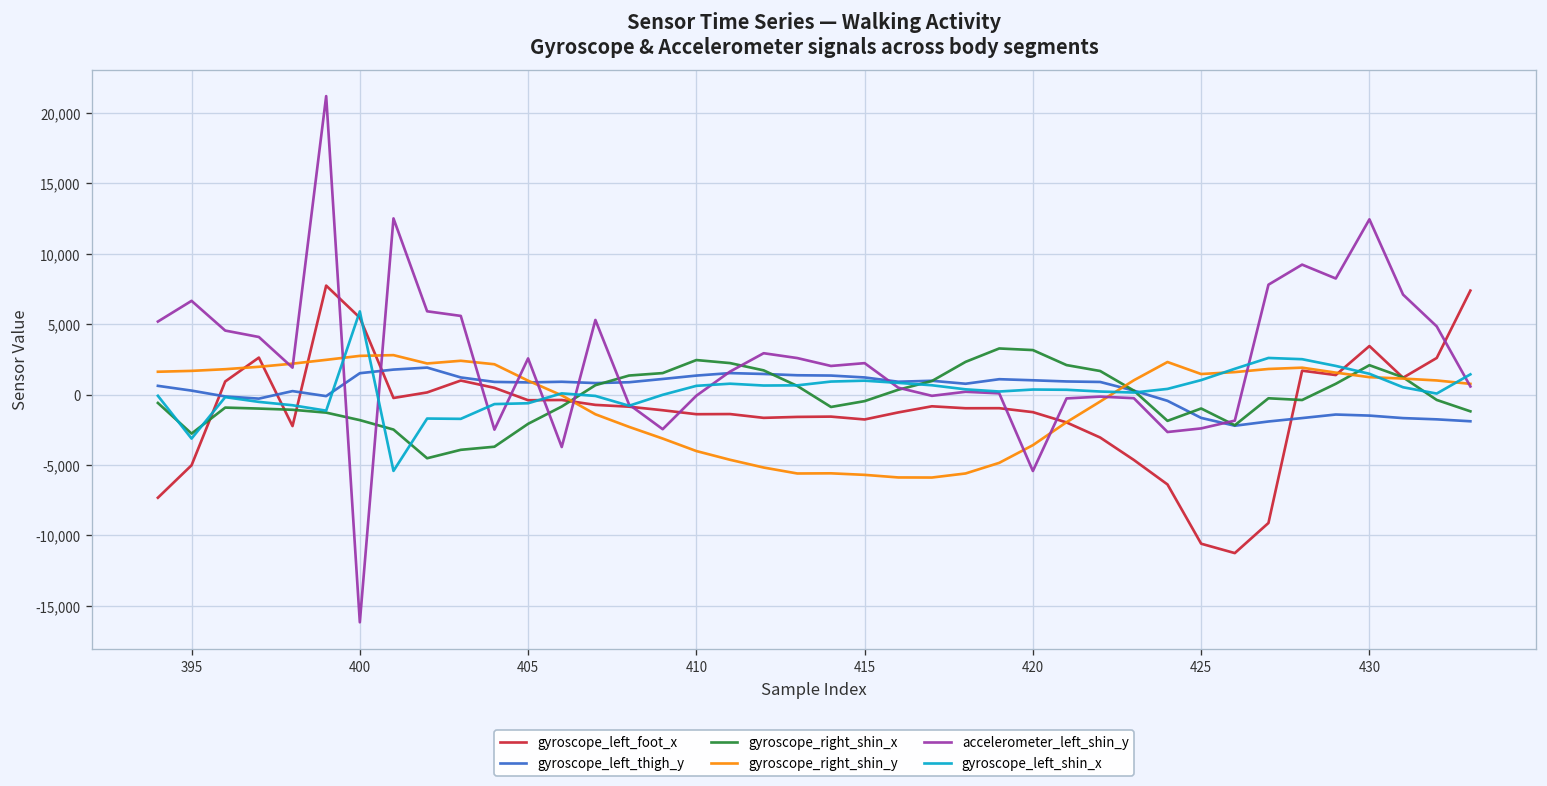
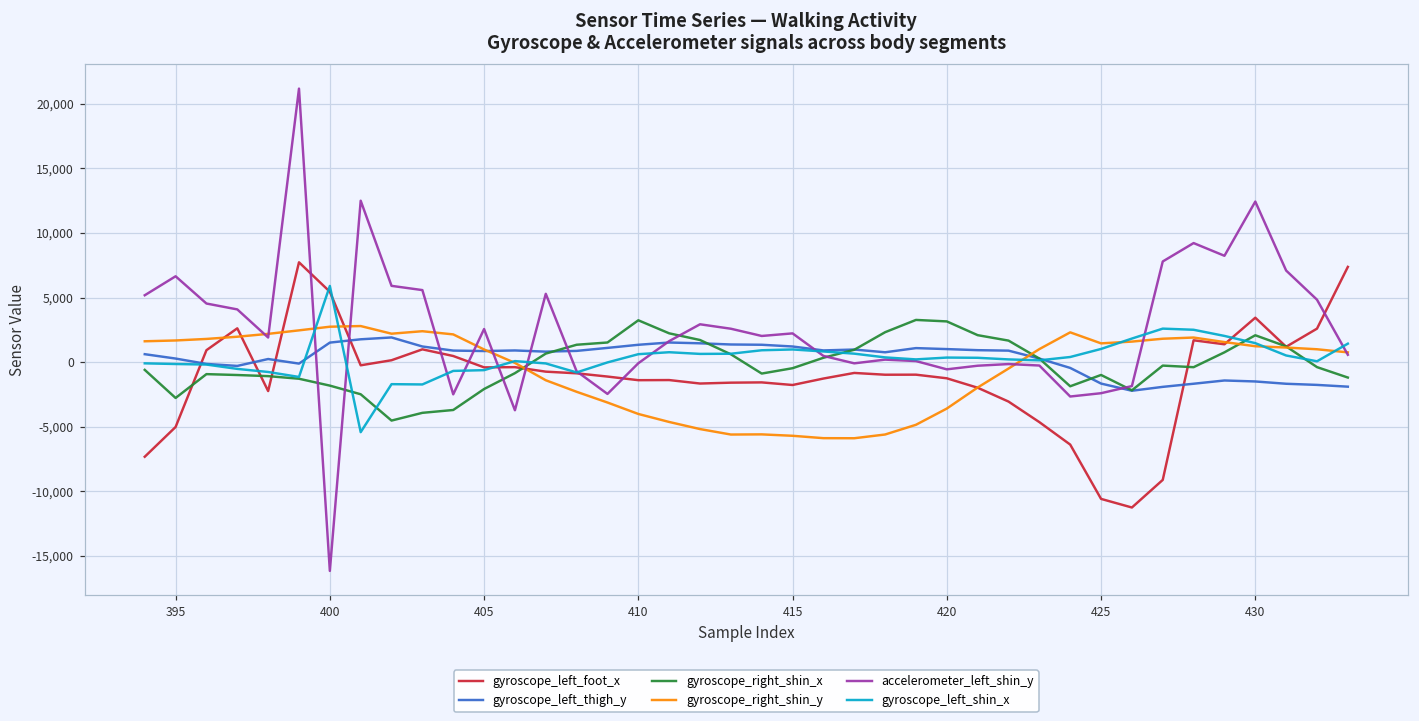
gyroscope_left_shin_x, 395: -3,100 -> -100
gyroscope_right_shin_x, 410: 2,500 -> 3,200
accelerometer_left_shin_y, 420: -5,400 -> -600
